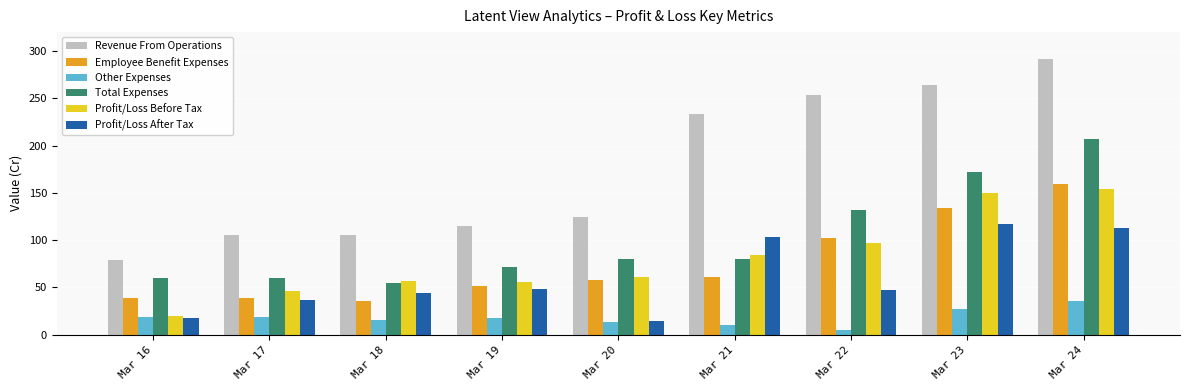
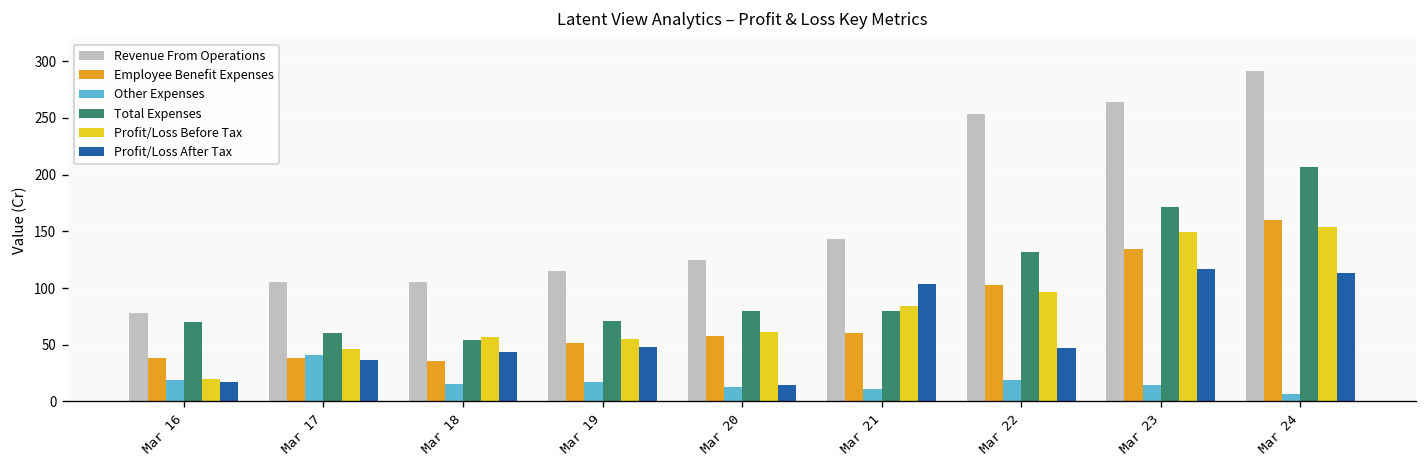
Total Expenses, Mar 16: 60 -> 70
Other Expenses, Mar 17: 20 -> 40
Revenue From Operations, Mar 21: 230 -> 140
Other Expenses, Mar 22: 10 -> 20
Other Expenses, Mar 23: 30 -> 10
Other Expenses, Mar 24: 40 -> 10
